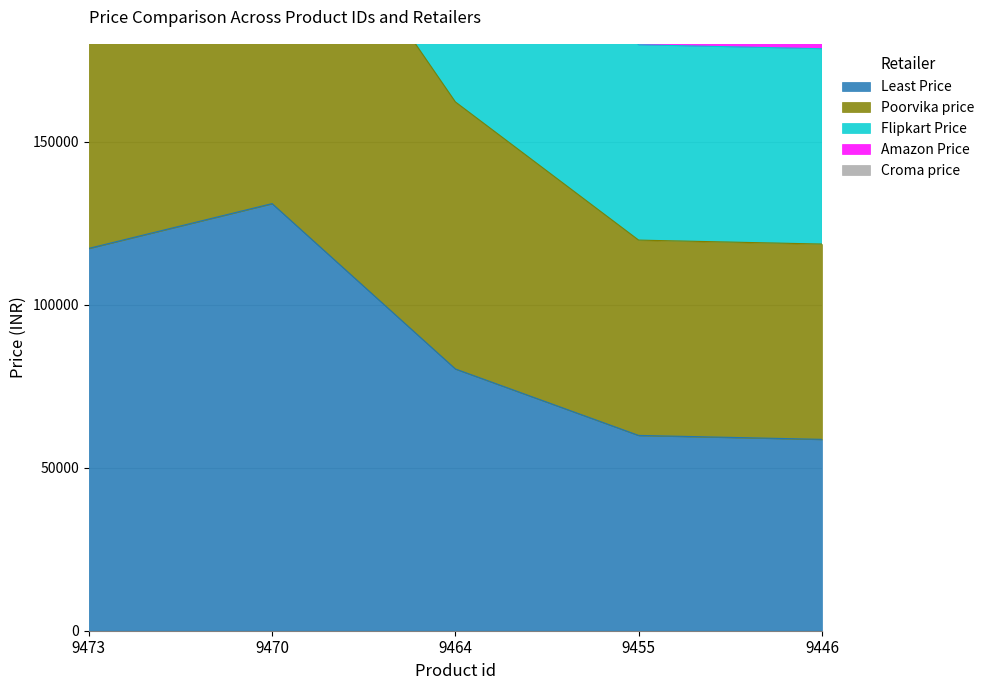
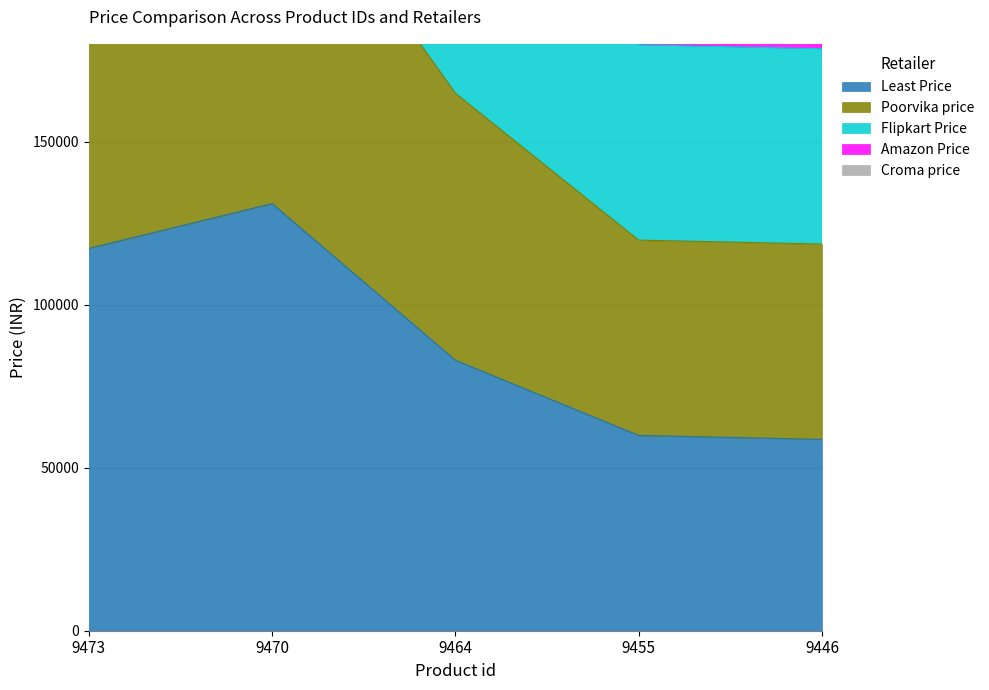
Least Price, 9464: 80000 -> 83000
